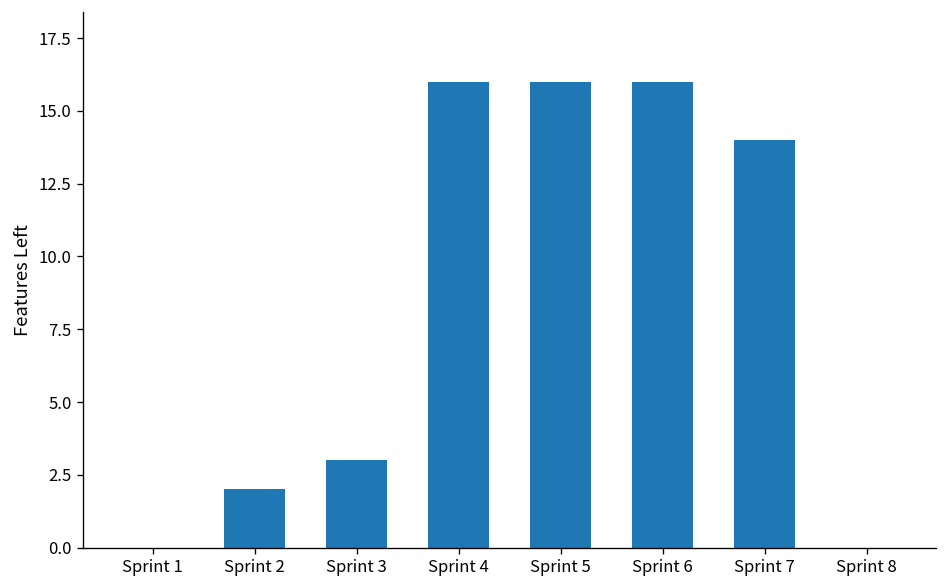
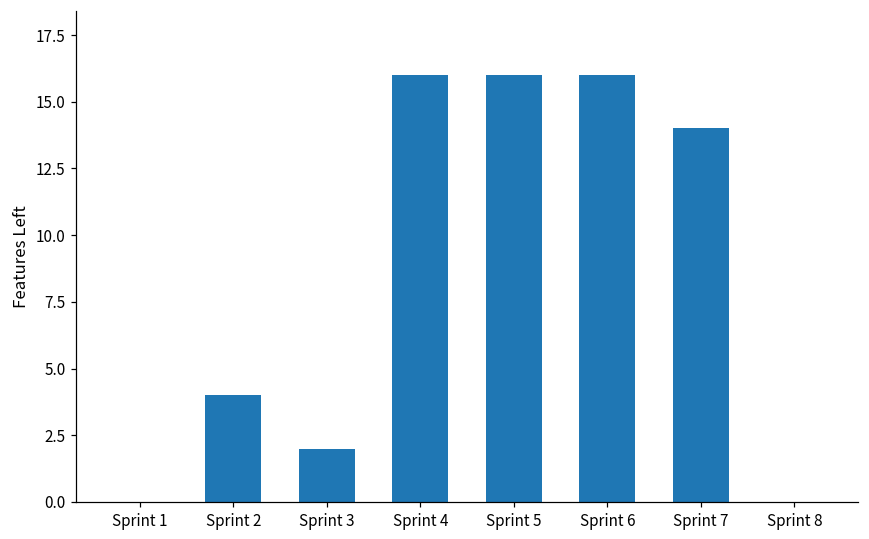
Sprint 2: 2 -> 4
Sprint 3: 3 -> 2
